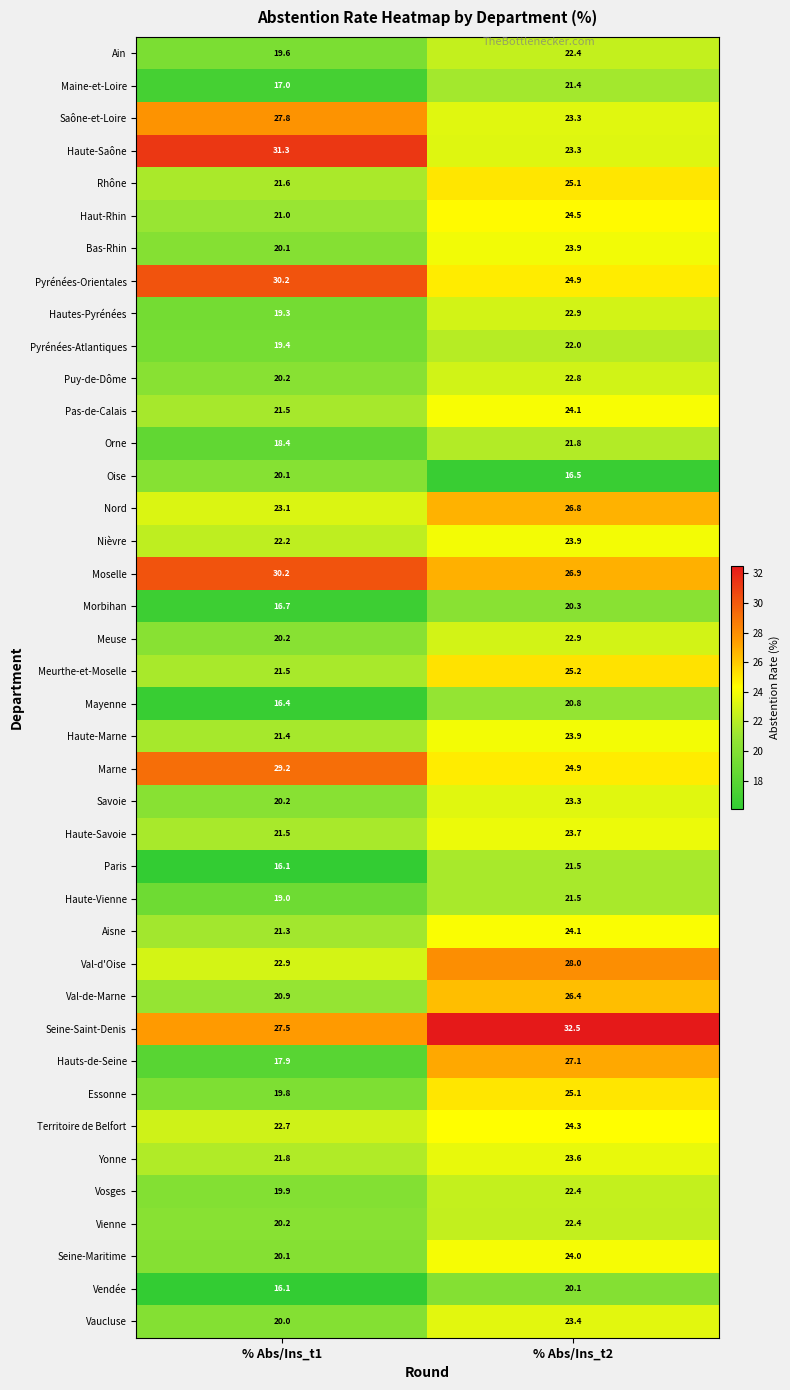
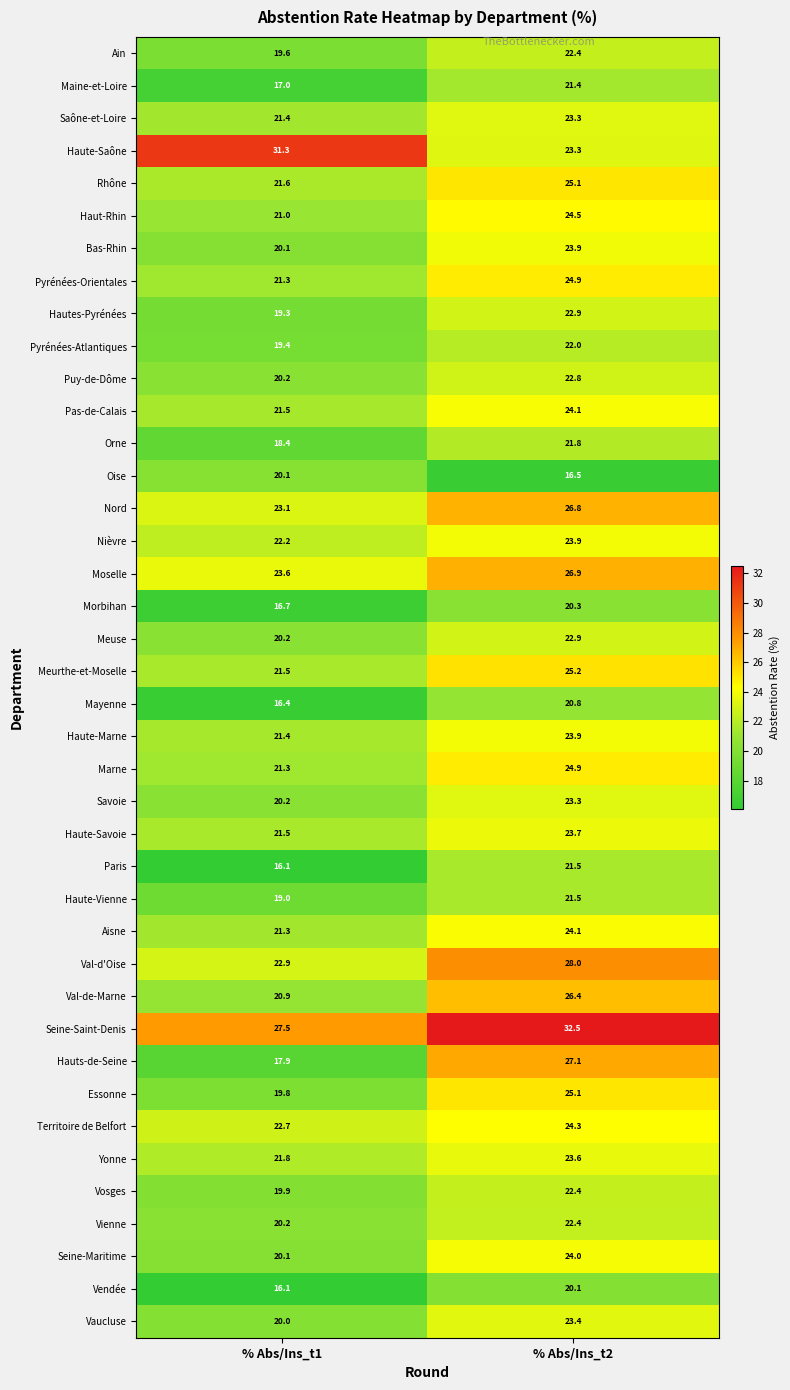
Saône-et-Loire, % Abs/Ins_t1: 27.8 -> 21.4
Pyrénées-Orientales, % Abs/Ins_t1: 30.2 -> 21.3
Moselle, % Abs/Ins_t1: 30.2 -> 23.6
Marne, % Abs/Ins_t1: 29.2 -> 21.3
